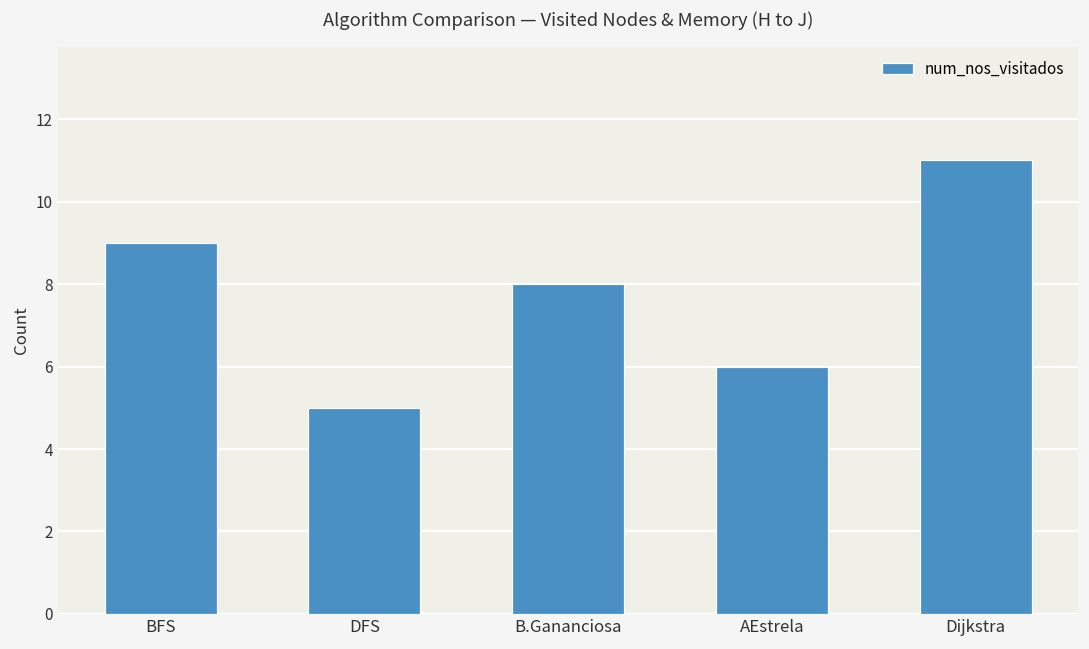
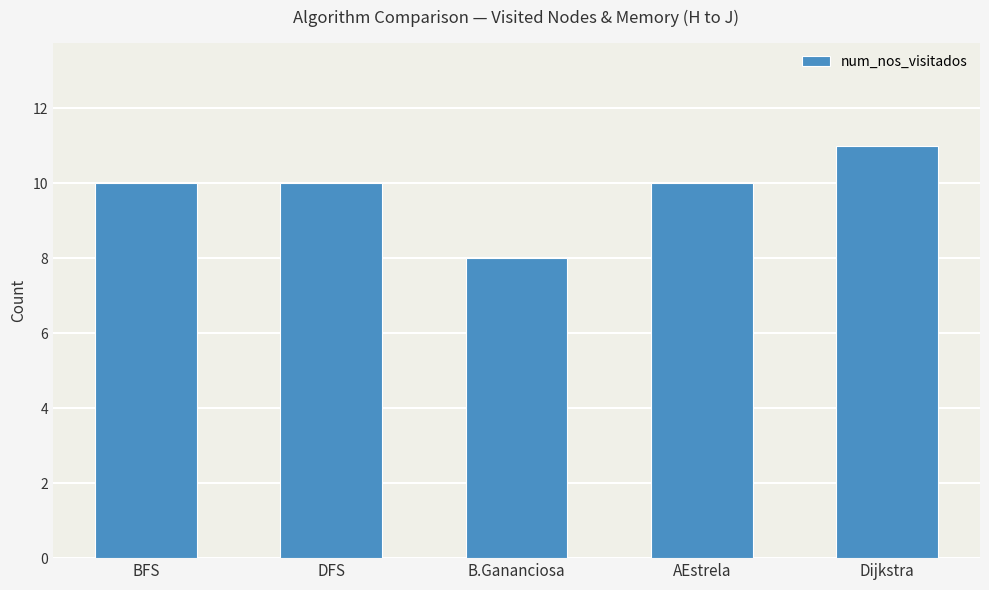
BFS: 9 -> 10
DFS: 5 -> 10
AEstrela: 6 -> 10
